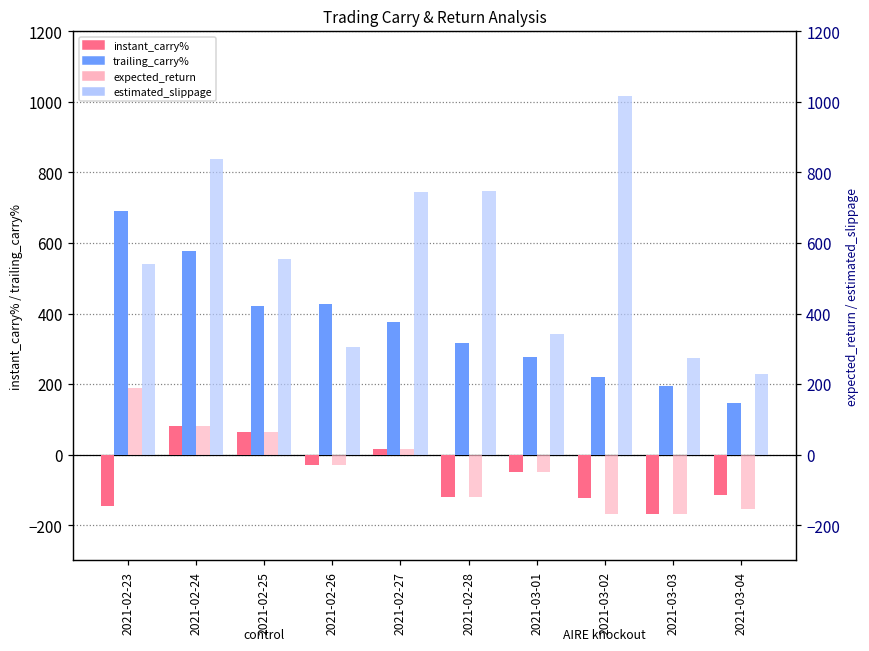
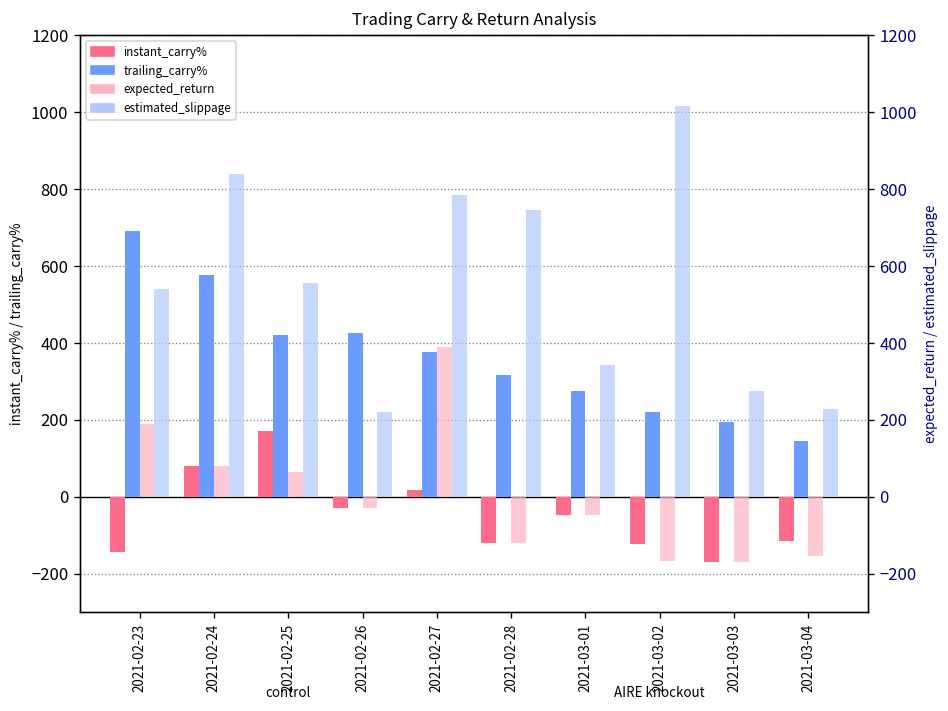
instant_carry%, 2021-02-25: 60 -> 170
estimated_slippage, 2021-02-26: 310 -> 220
expected_return, 2021-02-27: 20 -> 390
estimated_slippage, 2021-02-27: 750 -> 780
